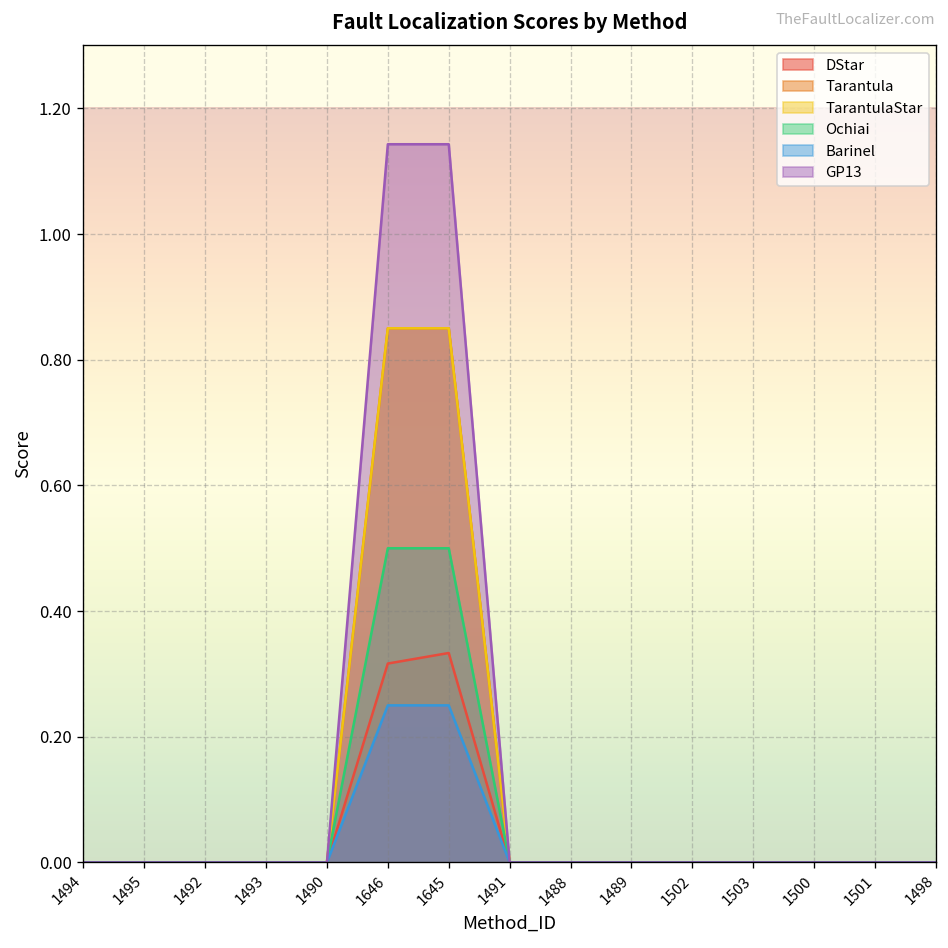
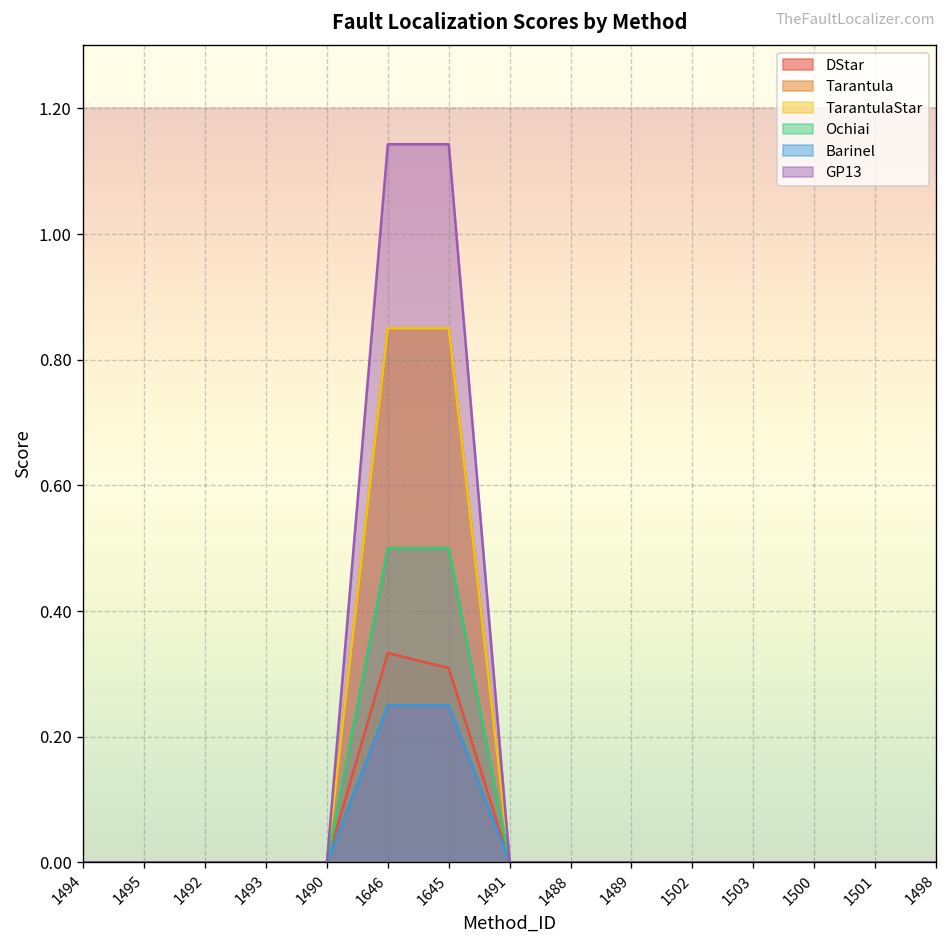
DStar, 1646: 0.32 -> 0.33
DStar, 1645: 0.33 -> 0.31
